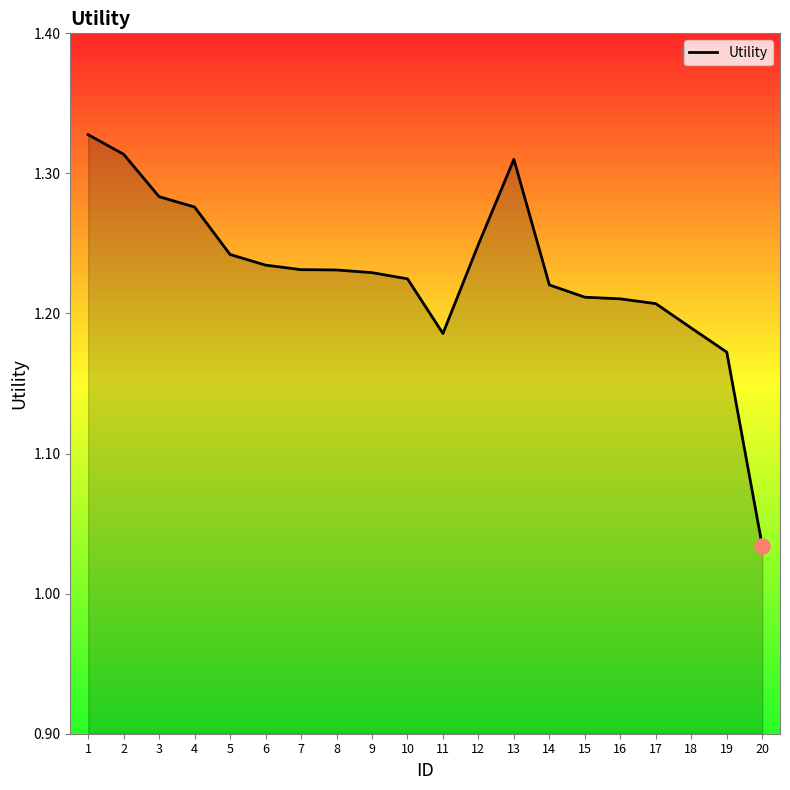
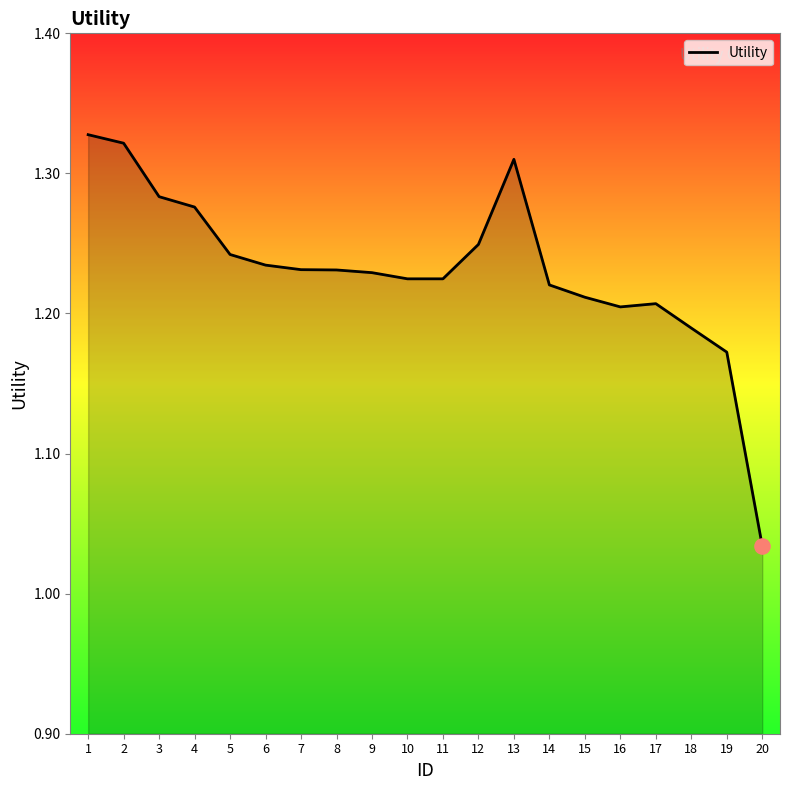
Utility, 2: 1.314 -> 1.322
Utility, 11: 1.186 -> 1.225
Utility, 16: 1.210 -> 1.205
